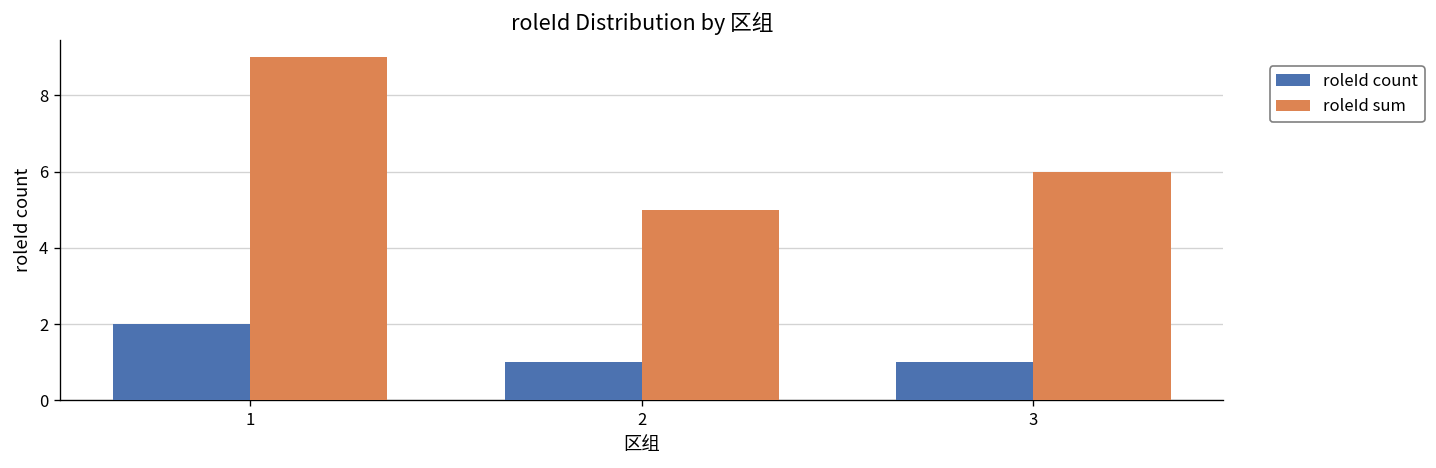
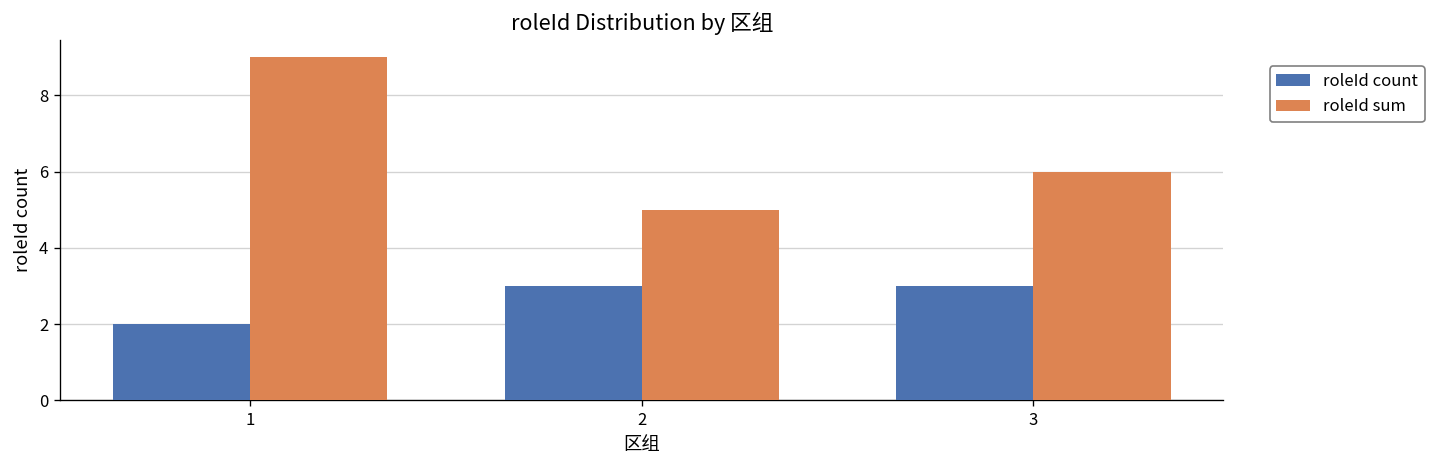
roleId count, 2: 1 -> 3
roleId count, 3: 1 -> 3
